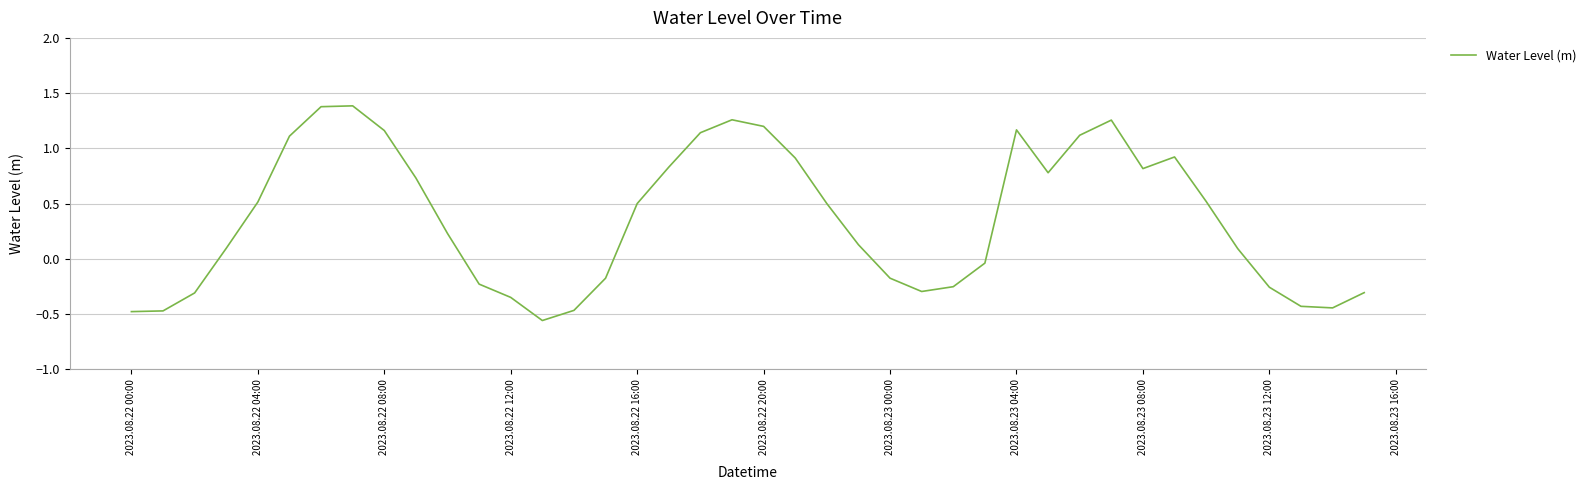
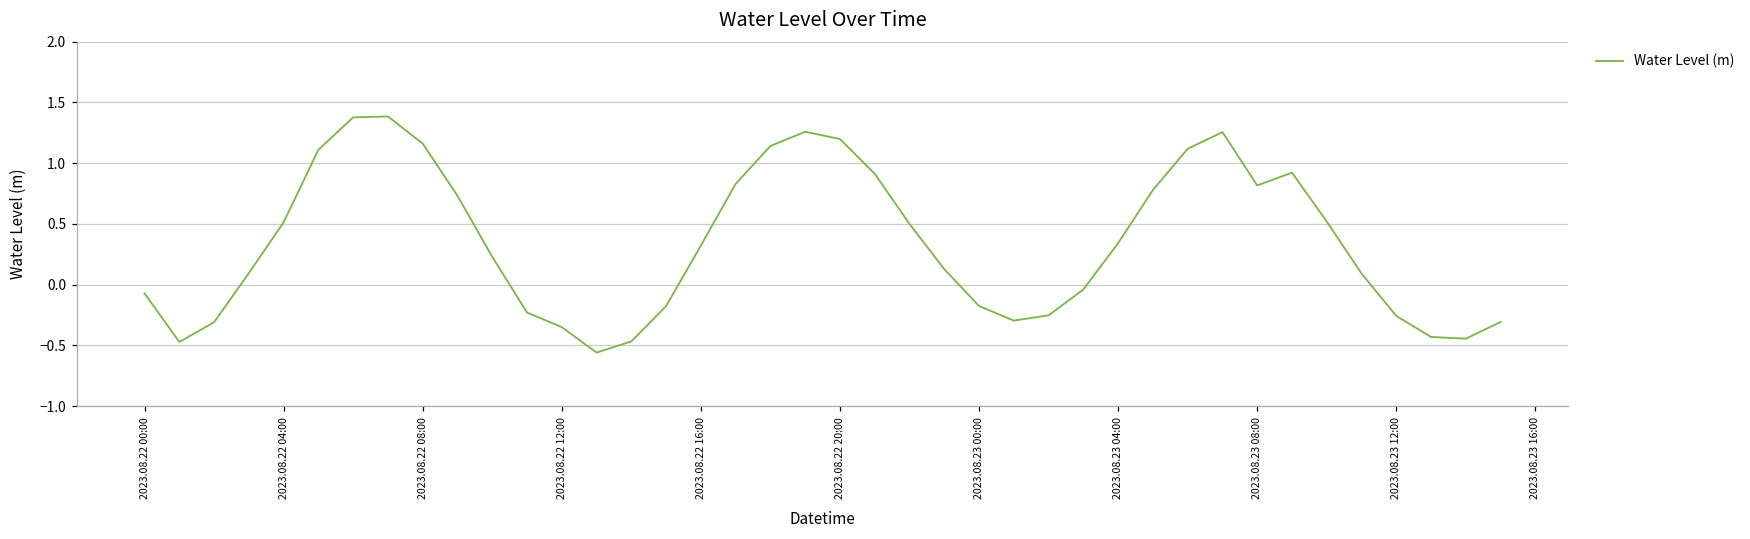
2023.08.22 00:00: -0.48 -> -0.07
2023.08.22 16:00: 0.50 -> 0.32
2023.08.23 04:00: 1.17 -> 0.34
